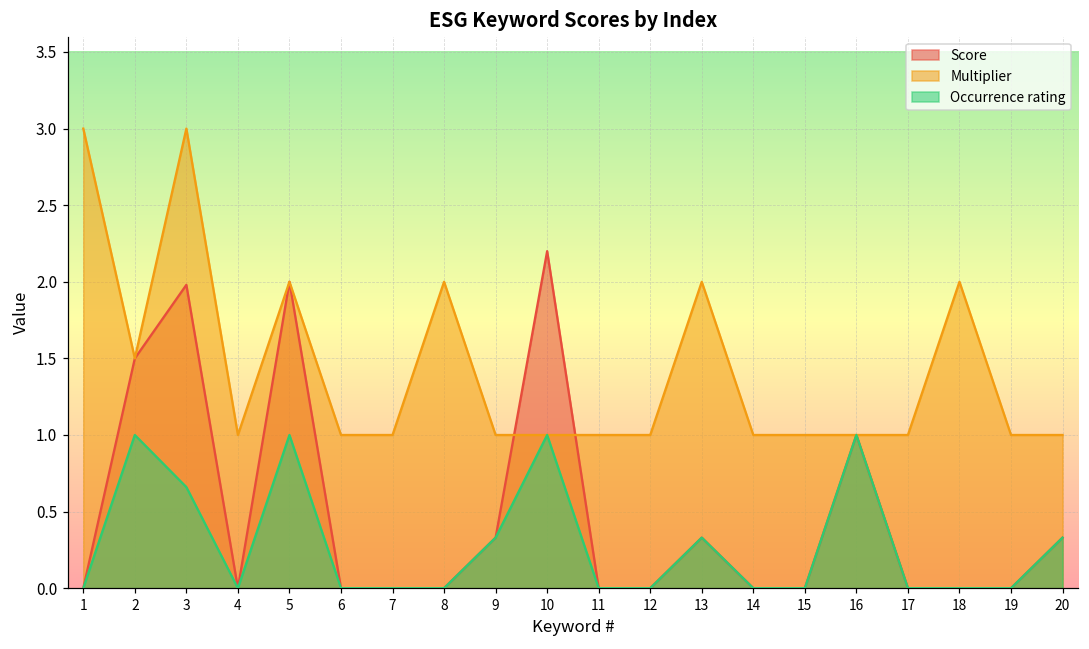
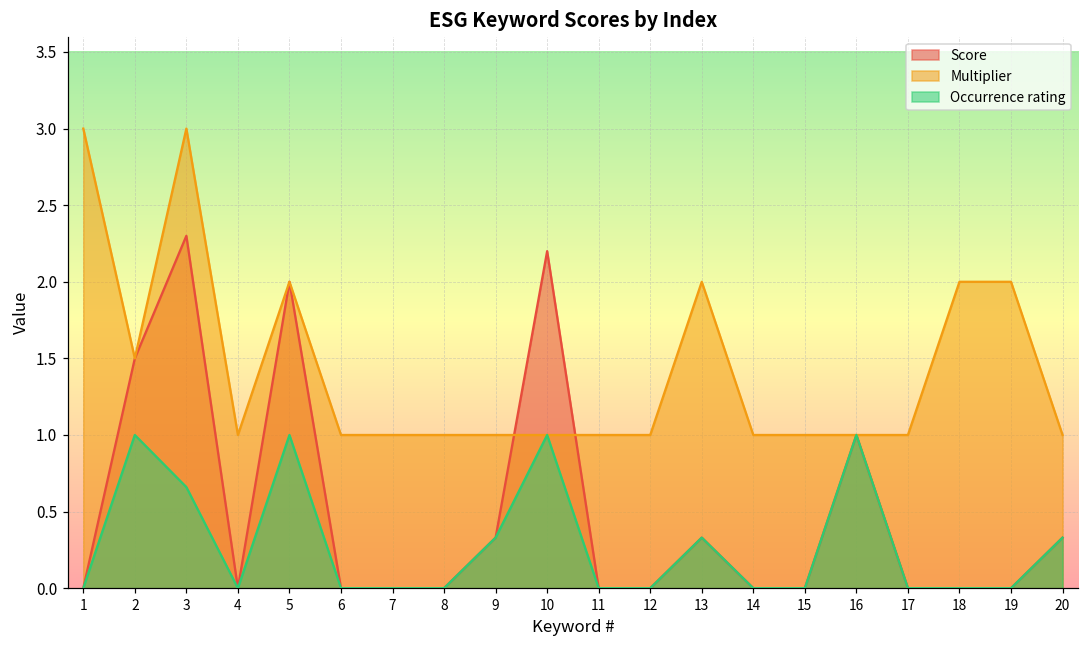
Score, 3: 1.98 -> 2.30
Multiplier, 8: 2 -> 1
Multiplier, 19: 1 -> 2
